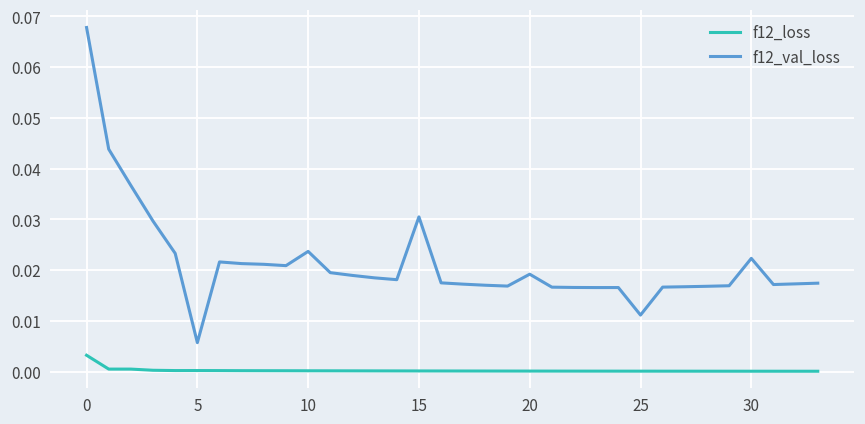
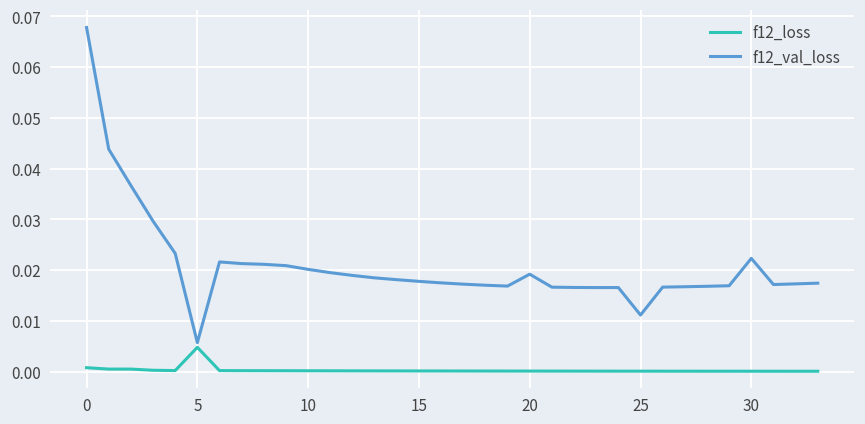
f12_loss, 0: 0.003 -> 0.001
f12_loss, 5: 0.000 -> 0.005
f12_val_loss, 10: 0.024 -> 0.020
f12_val_loss, 15: 0.031 -> 0.018
